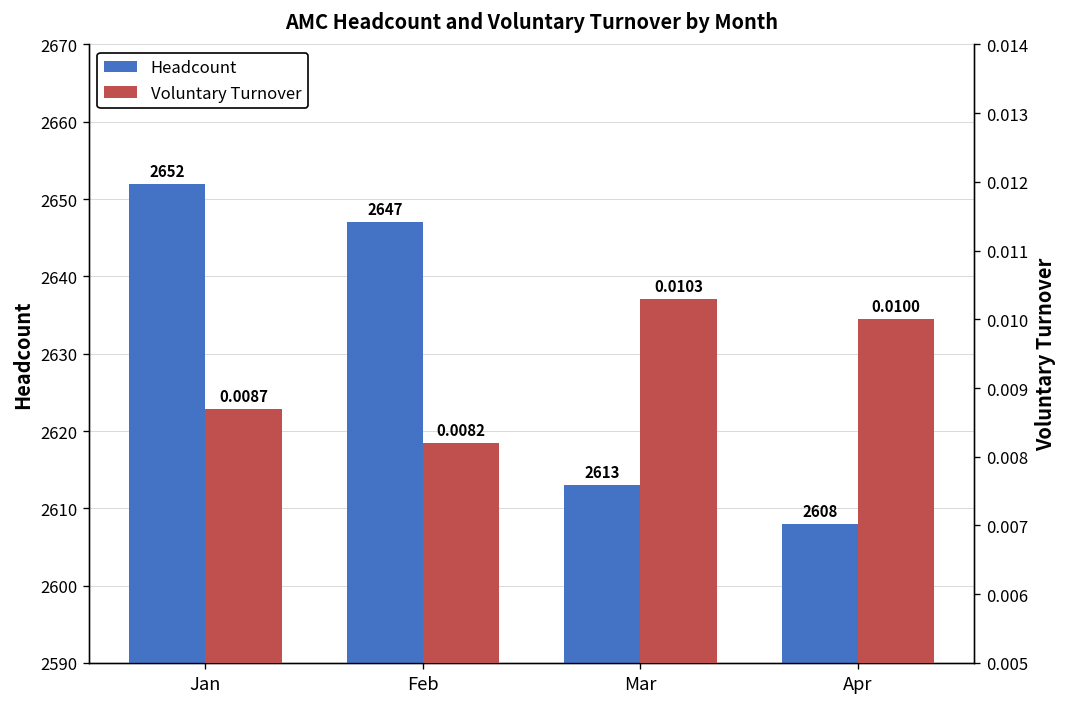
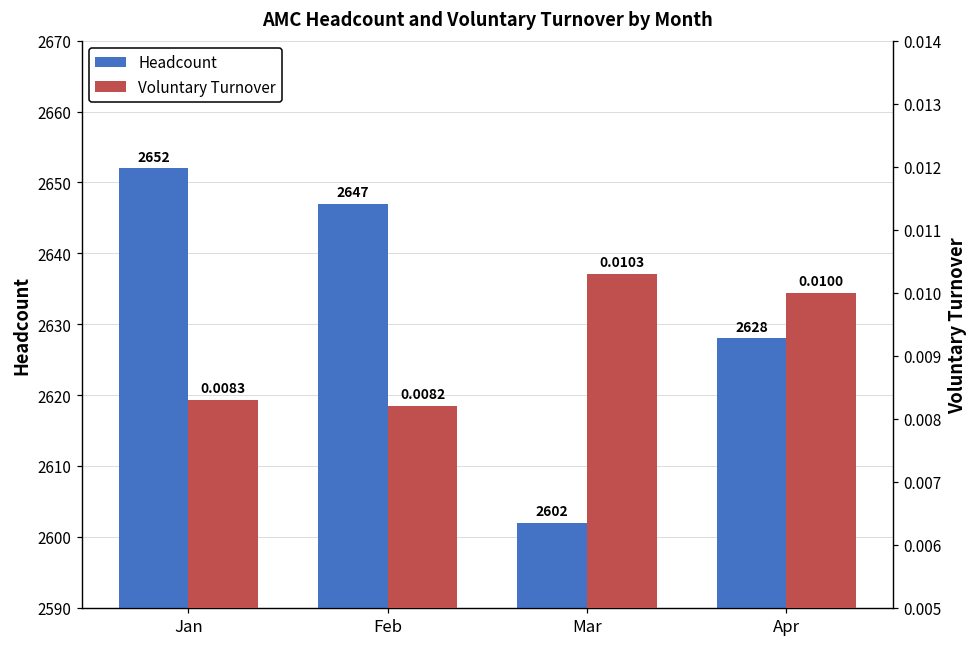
Headcount, Mar: 2613 -> 2602
Headcount, Apr: 2608 -> 2628
Voluntary Turnover, Jan: 0.0087 -> 0.0083
